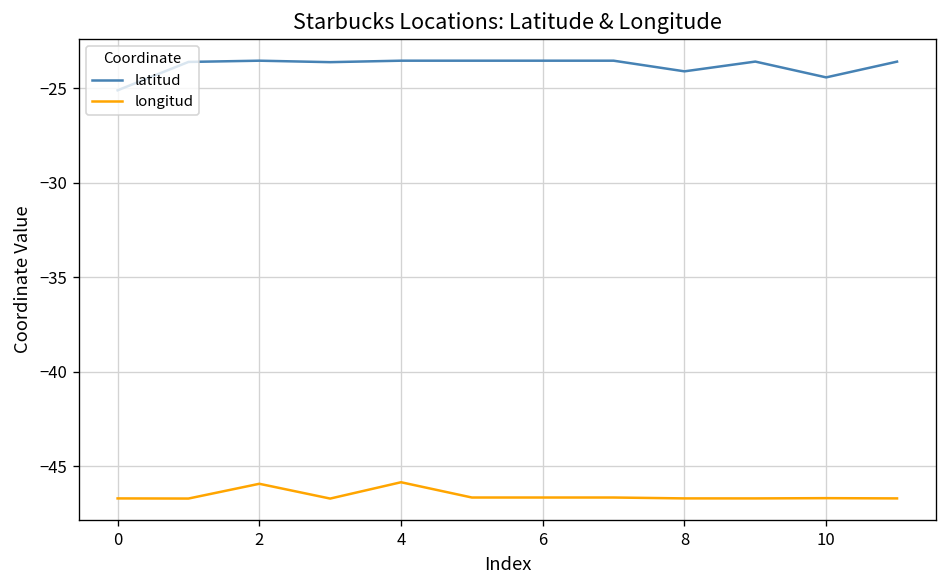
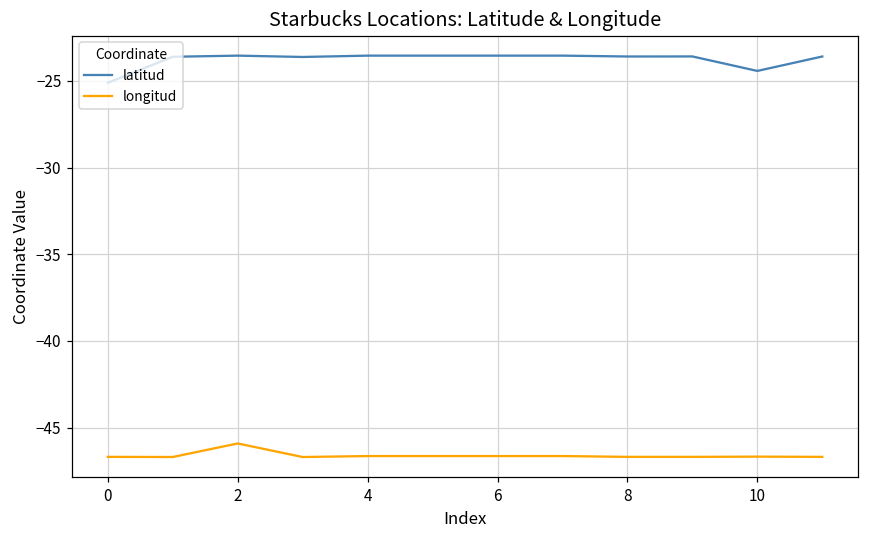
longitud, 4: -45.8 -> -46.6
latitud, 8: -24.1 -> -23.6
